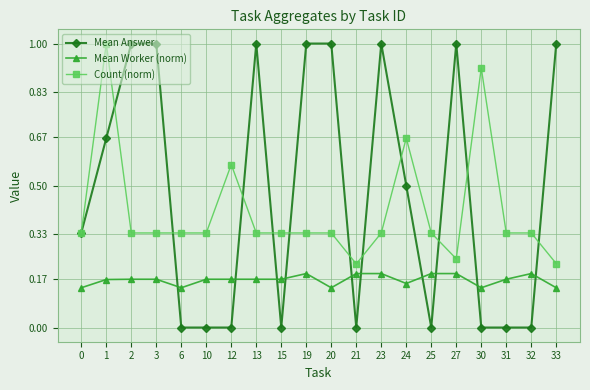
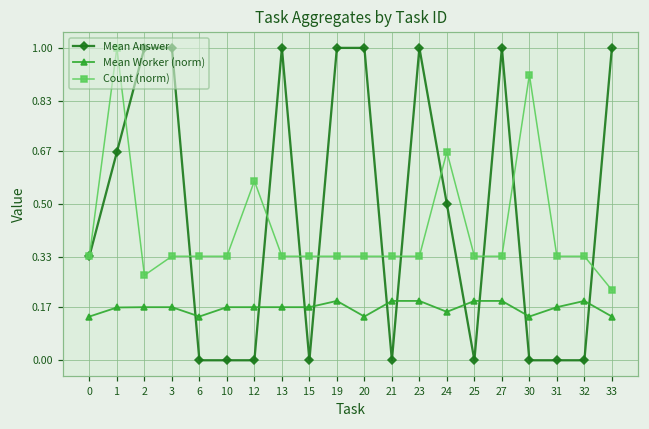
Count (norm), 2: 0.33 -> 0.27
Count (norm), 21: 0.22 -> 0.33
Count (norm), 27: 0.24 -> 0.33
